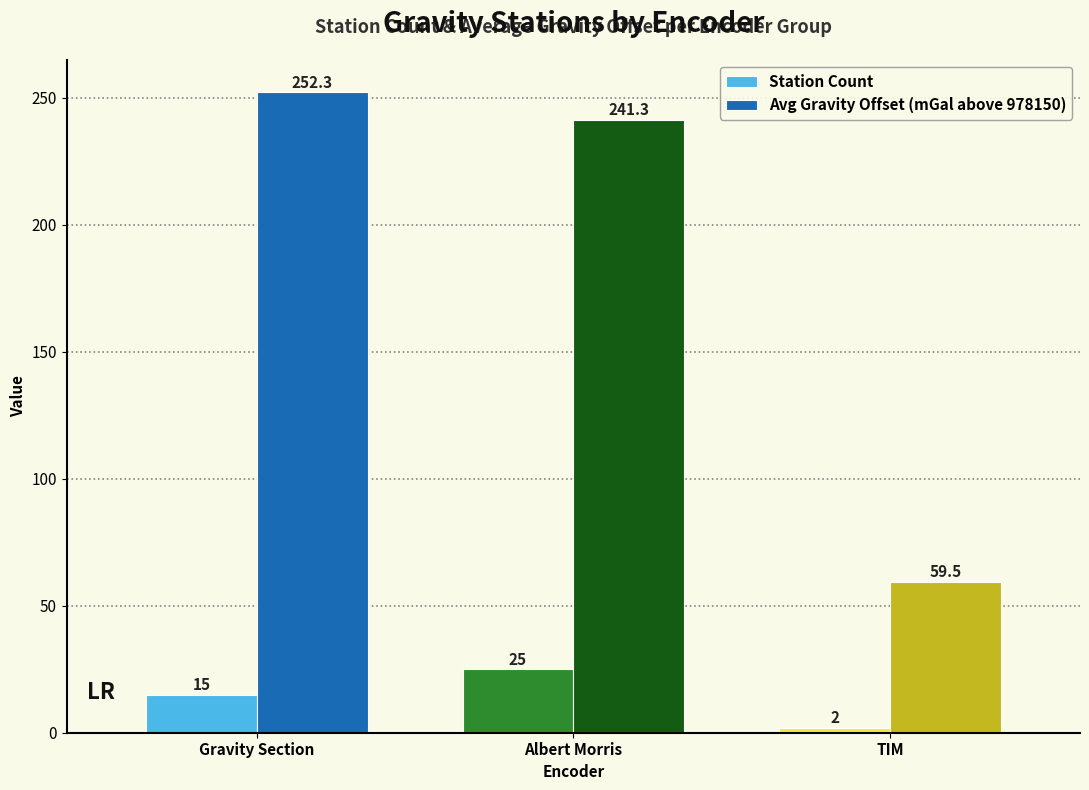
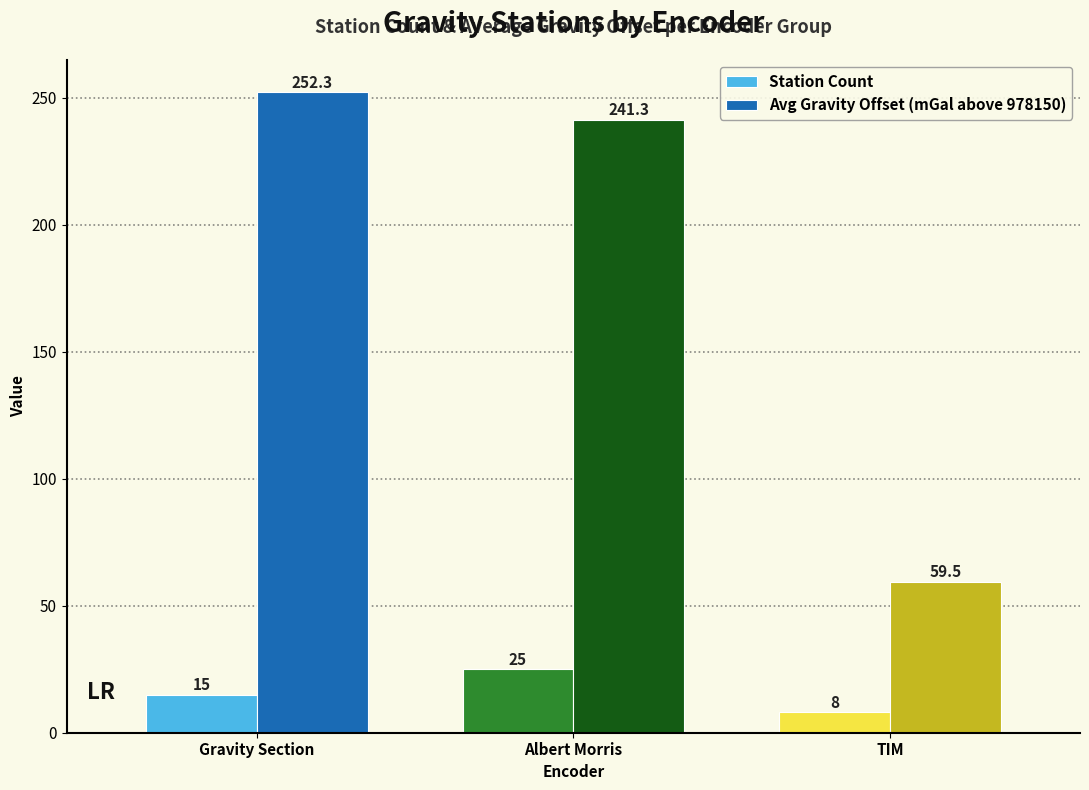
Station Count, TIM: 2 -> 8
